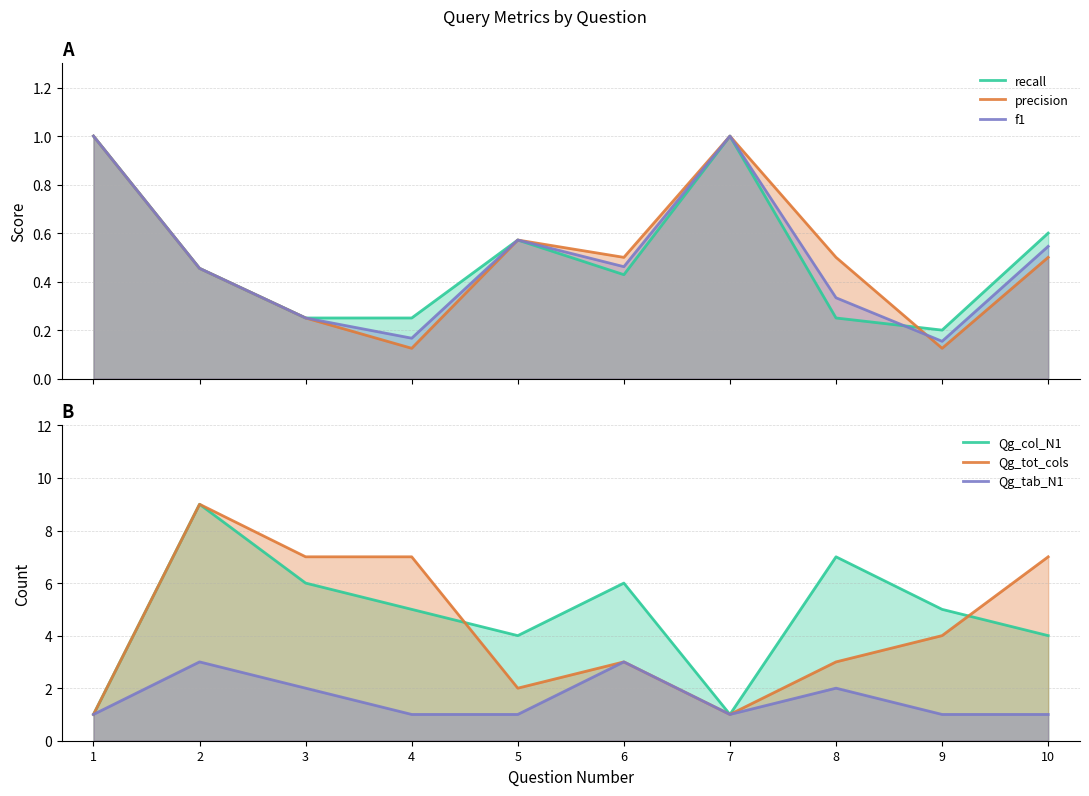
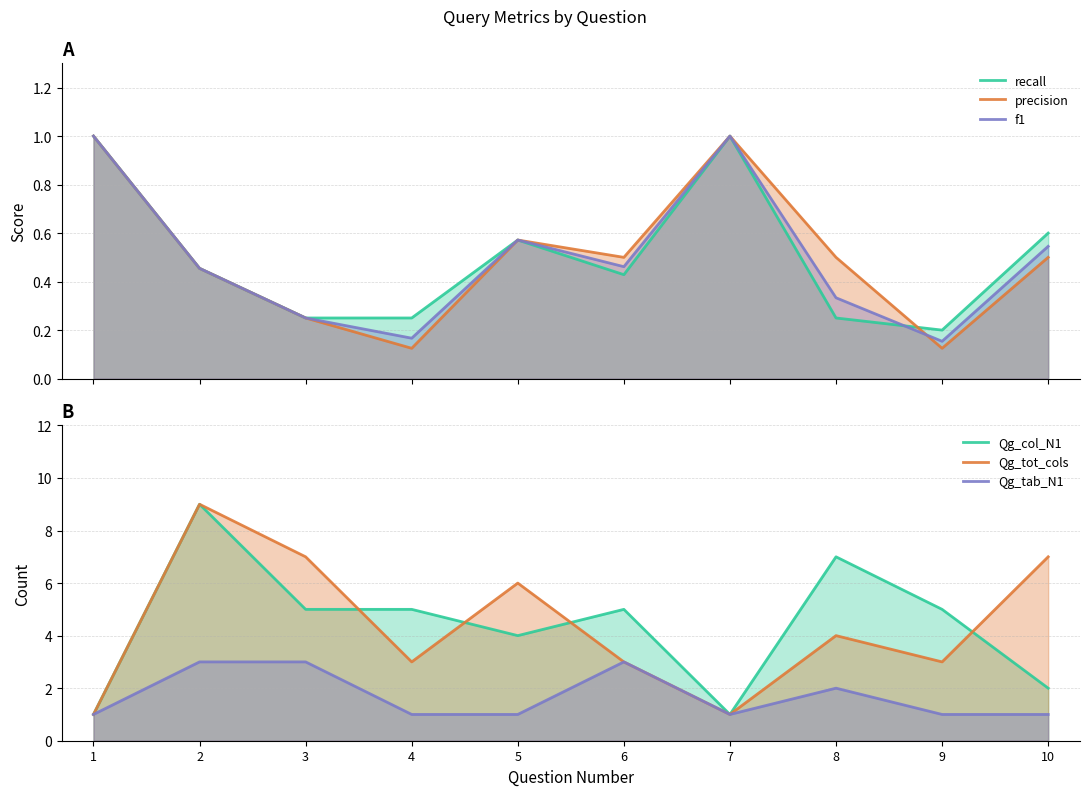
B, Qg_col_N1, 3: 6 -> 5
B, Qg_tab_N1, 3: 2 -> 3
B, Qg_tot_cols, 4: 7 -> 3
B, Qg_tot_cols, 5: 2 -> 6
B, Qg_col_N1, 6: 6 -> 5
B, Qg_tot_cols, 8: 3 -> 4
B, Qg_tot_cols, 9: 4 -> 3
B, Qg_col_N1, 10: 4 -> 2
